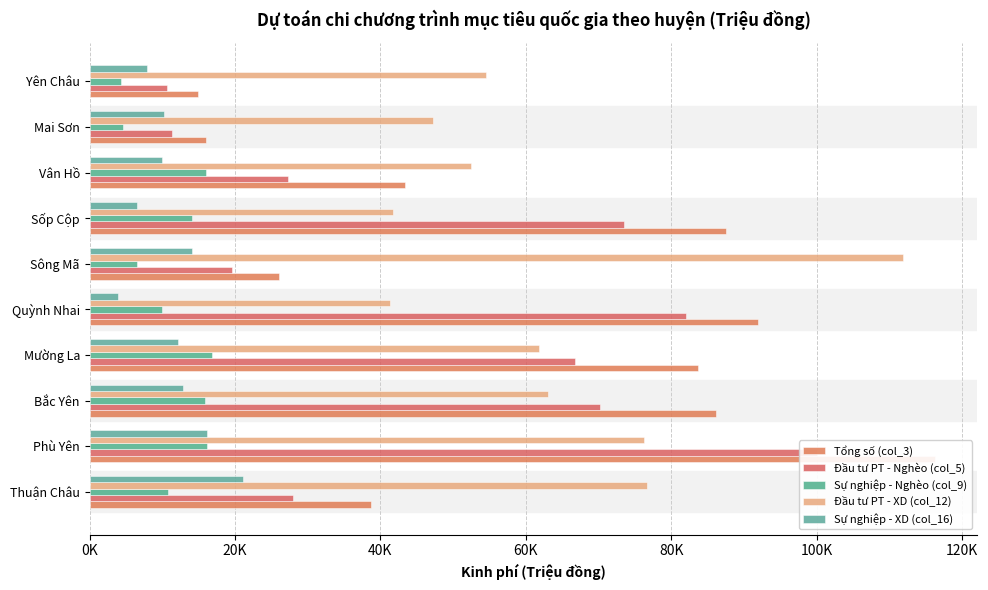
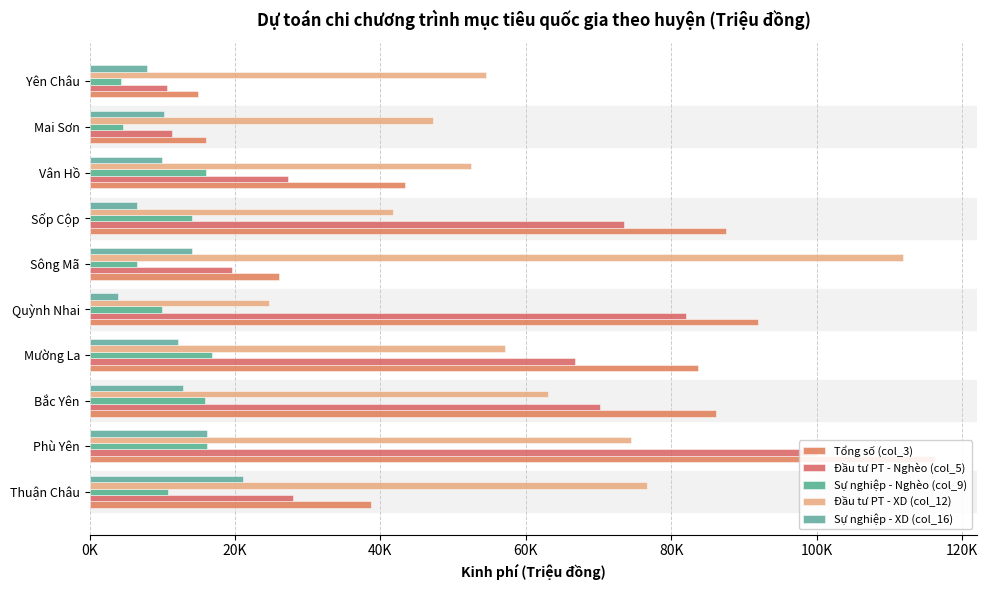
Đầu tư PT - XD (col_12), Quỳnh Nhai: 41000 -> 25000
Đầu tư PT - XD (col_12), Mường La: 62000 -> 57000
Đầu tư PT - XD (col_12), Phù Yên: 76000 -> 75000
